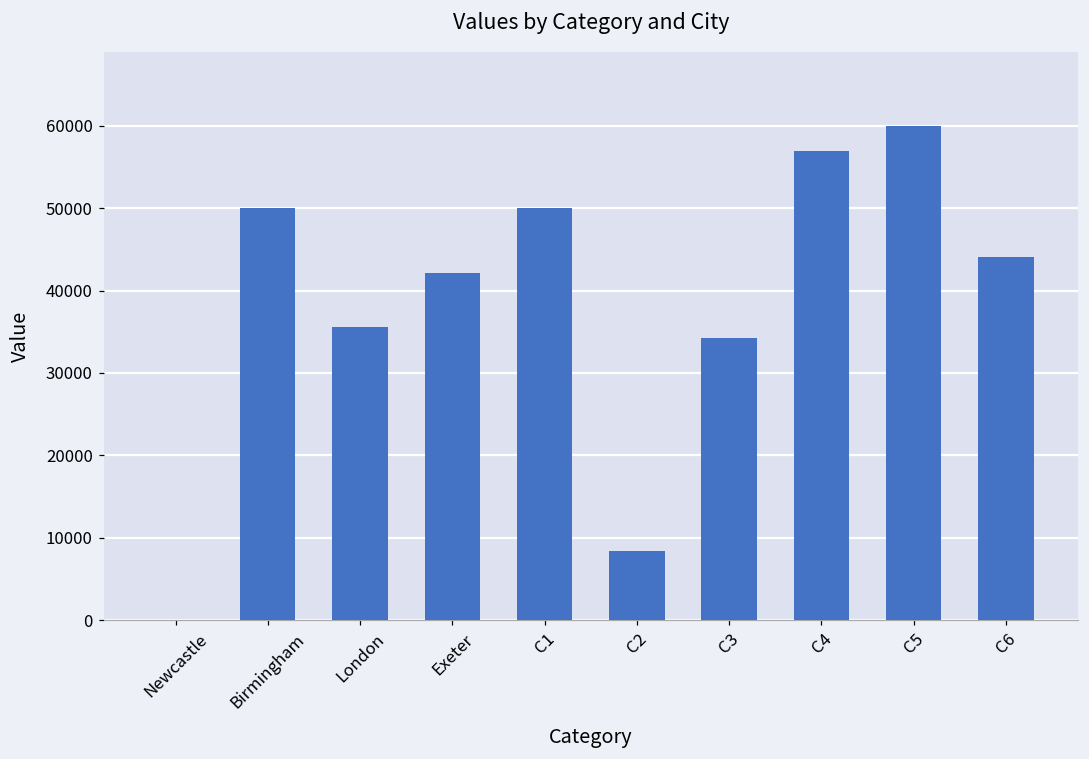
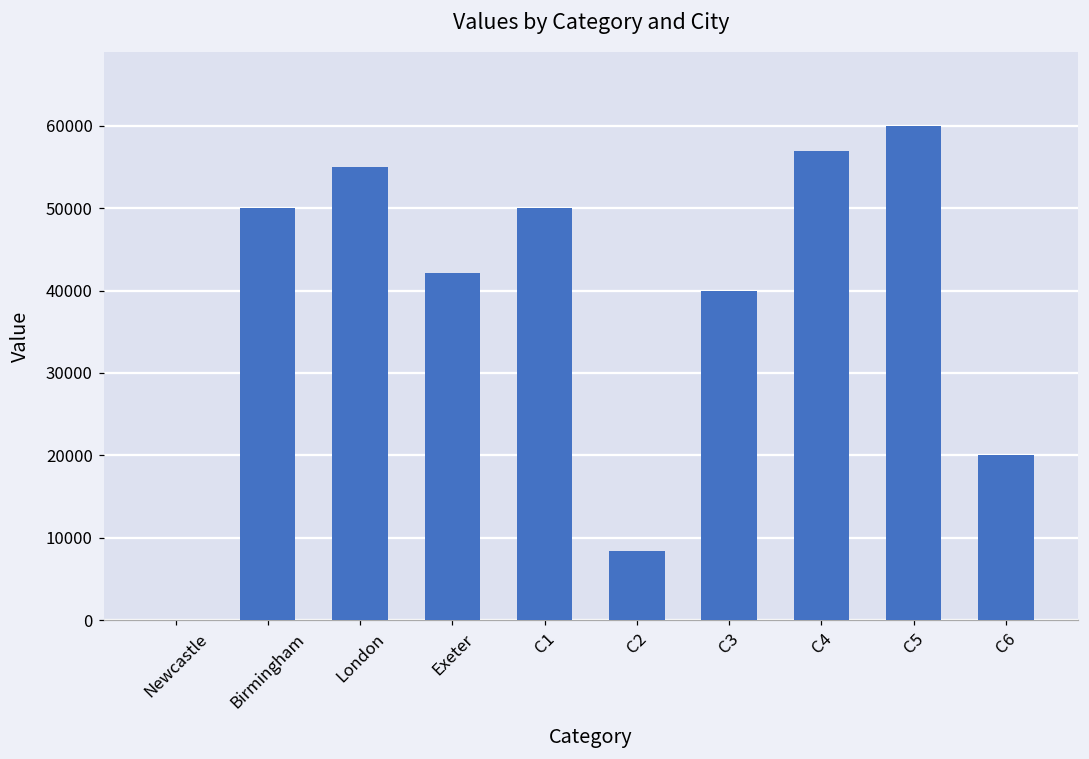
London: 36000 -> 55000
C3: 34000 -> 40000
C6: 44000 -> 20000
